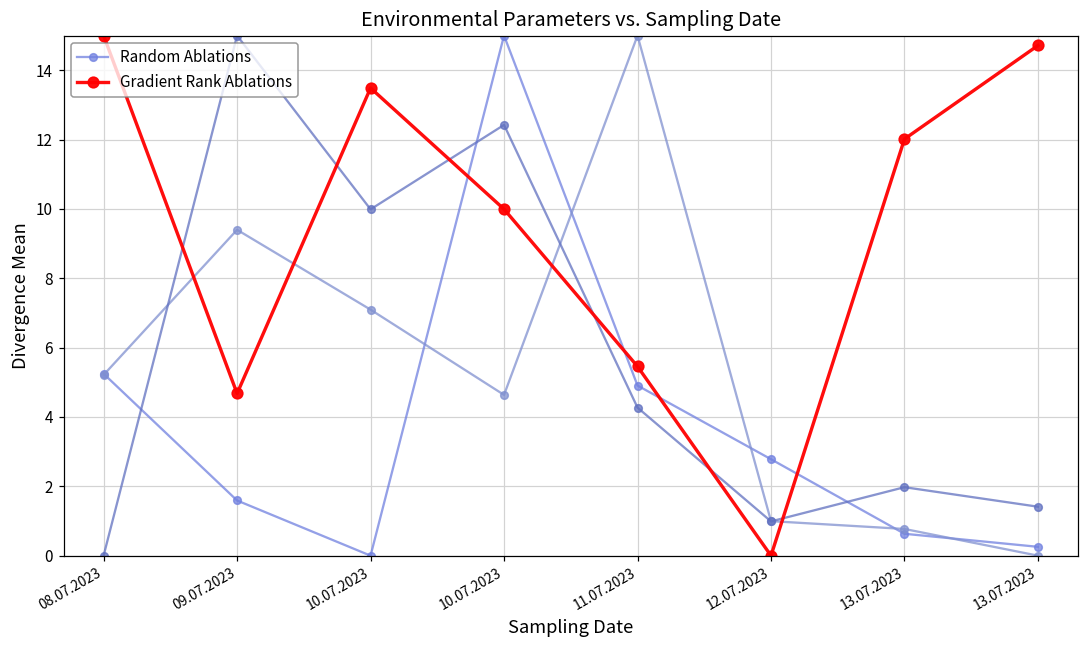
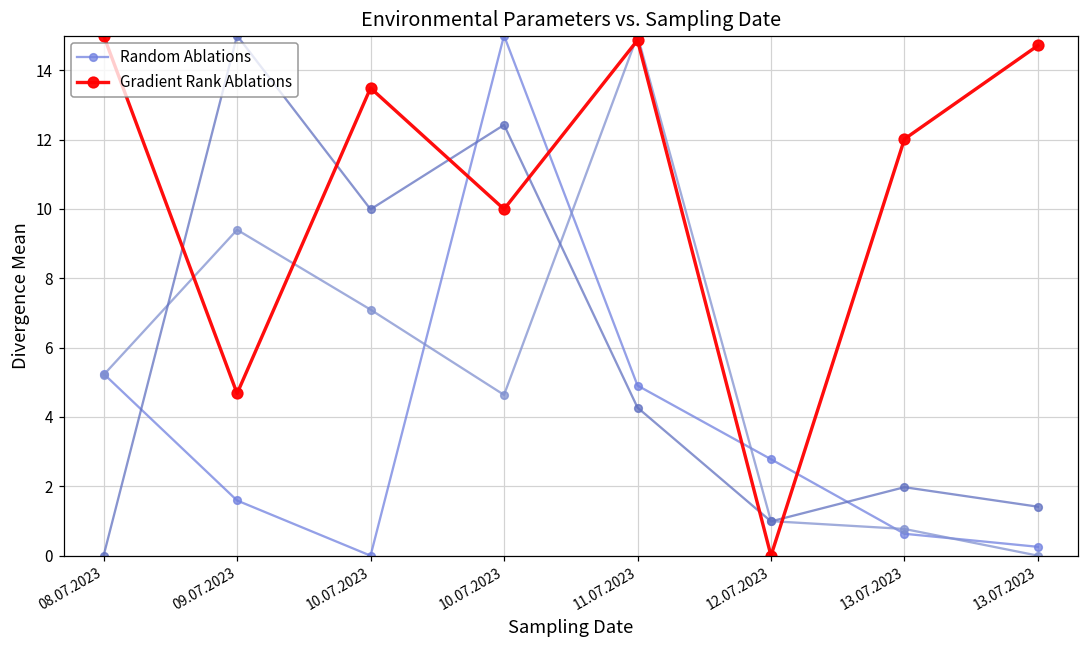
Gradient Rank Ablations, 11.07.2023: 5.5 -> 14.9
